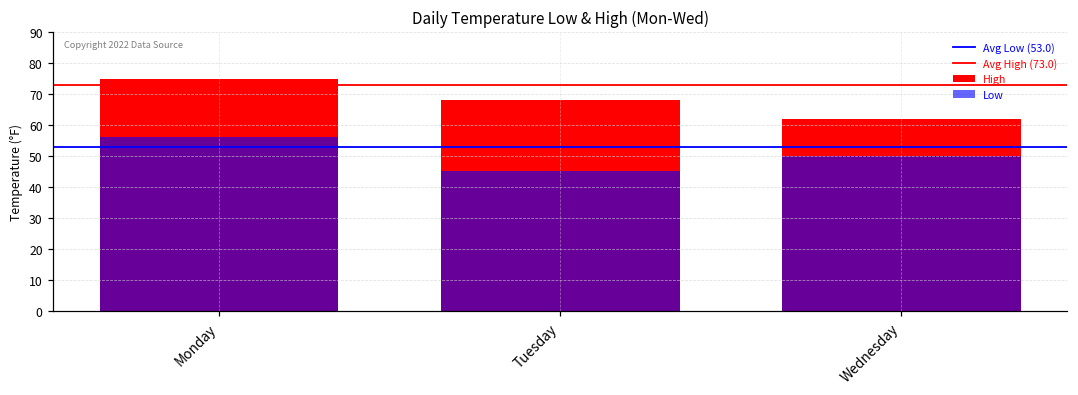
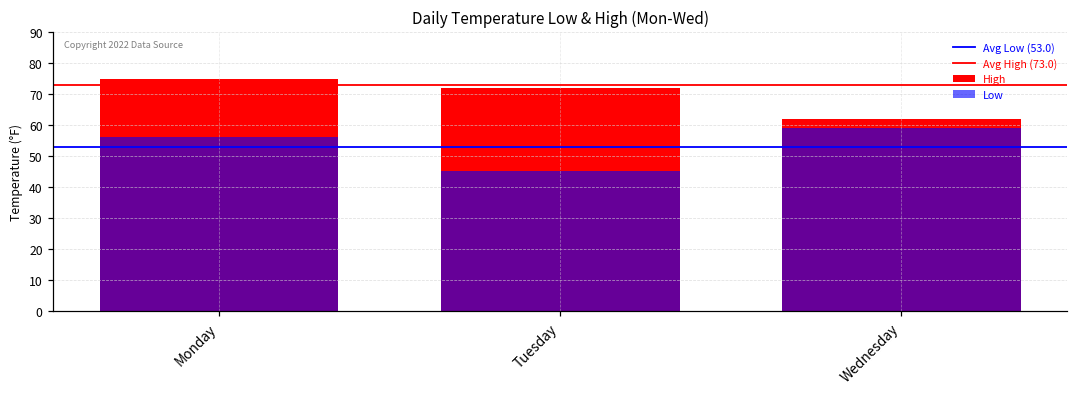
High, Tuesday: 68 -> 72
Low, Wednesday: 50 -> 59
